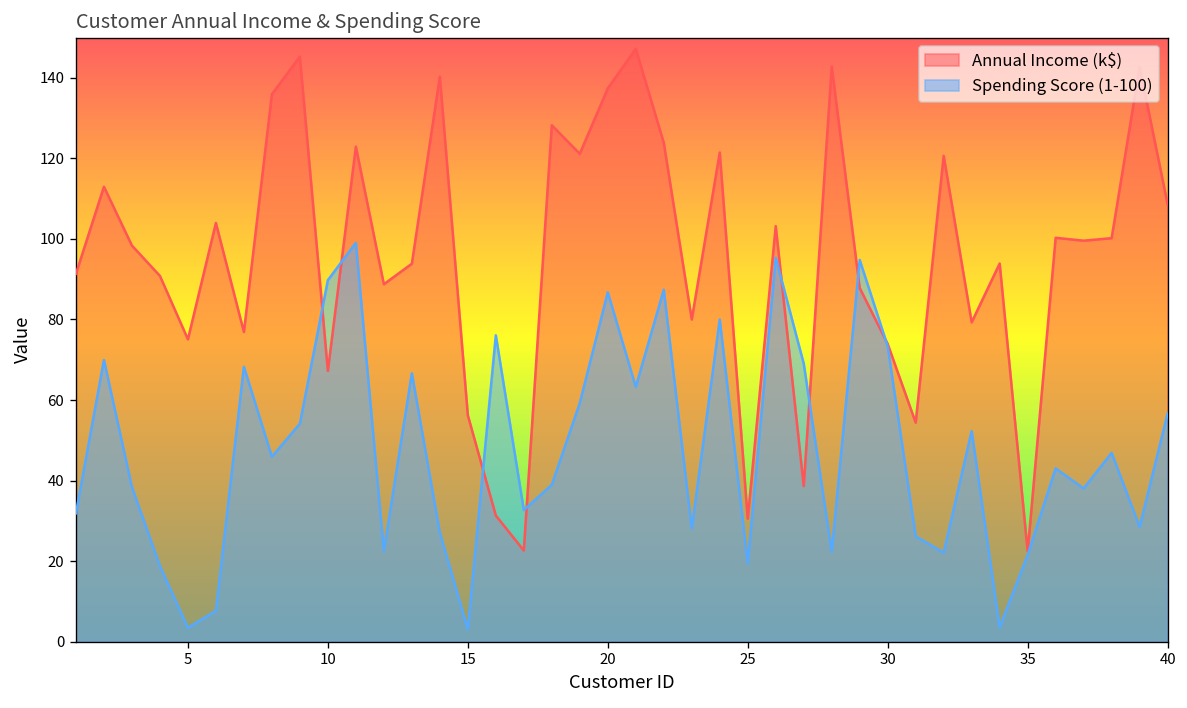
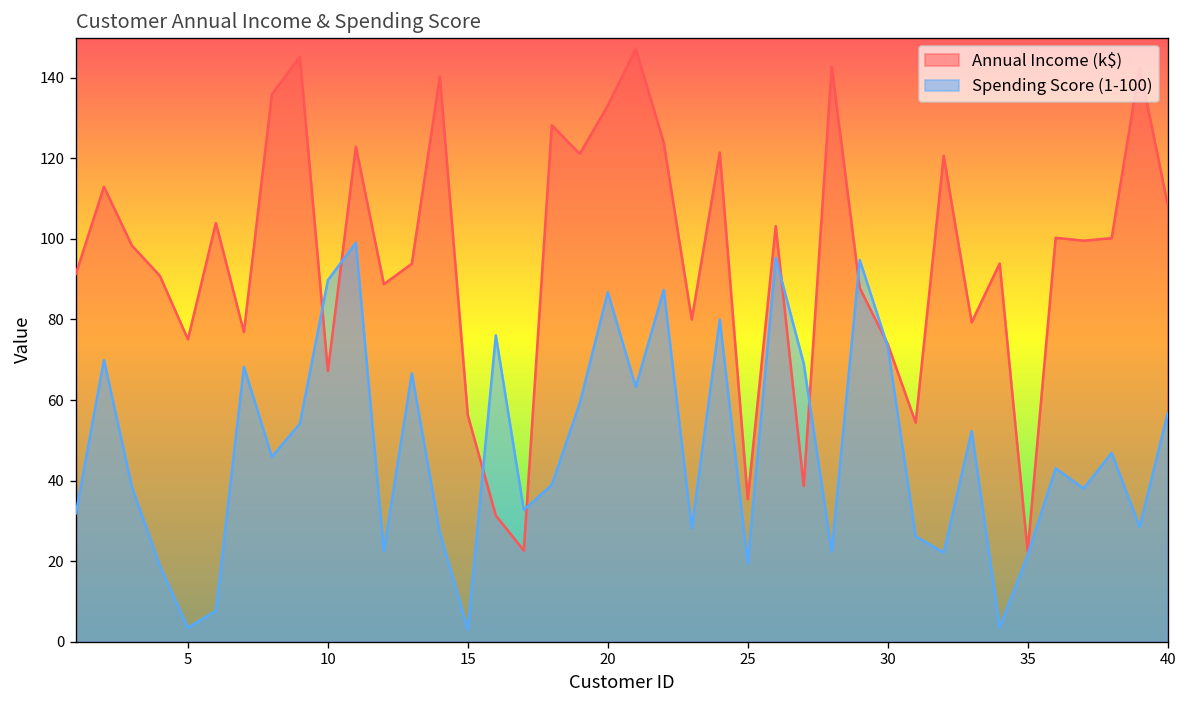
Annual Income (k$), 20: 137 -> 133
Annual Income (k$), 25: 31 -> 35
